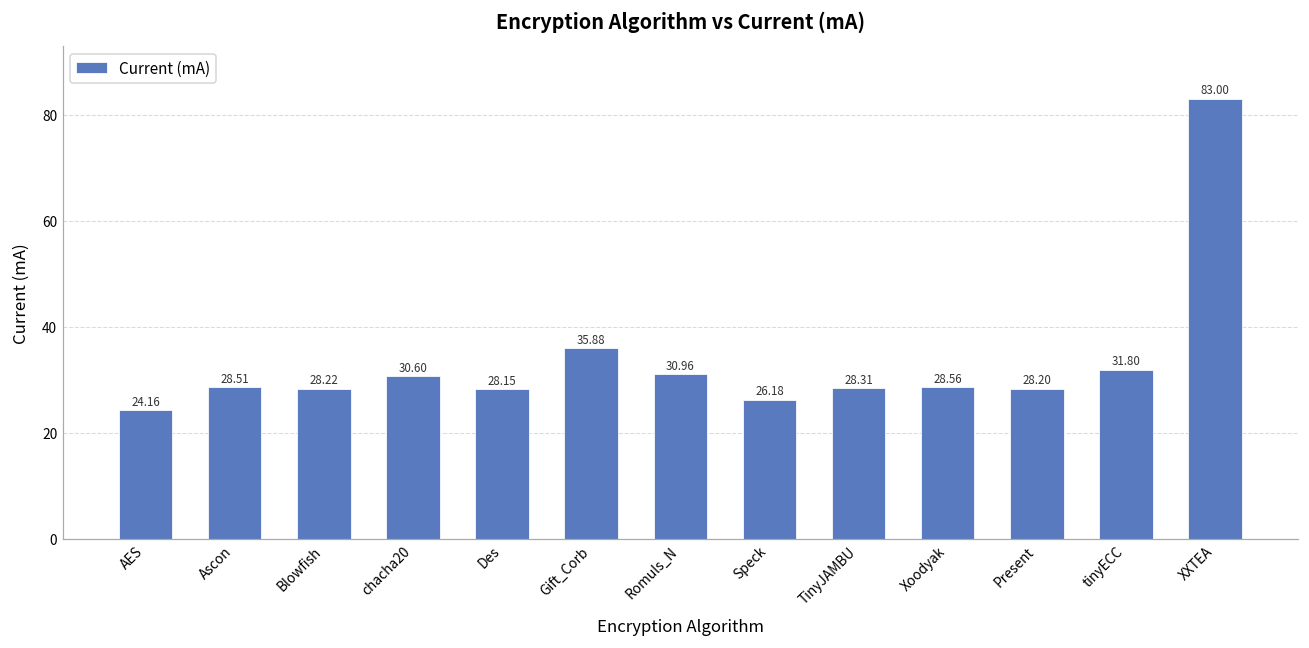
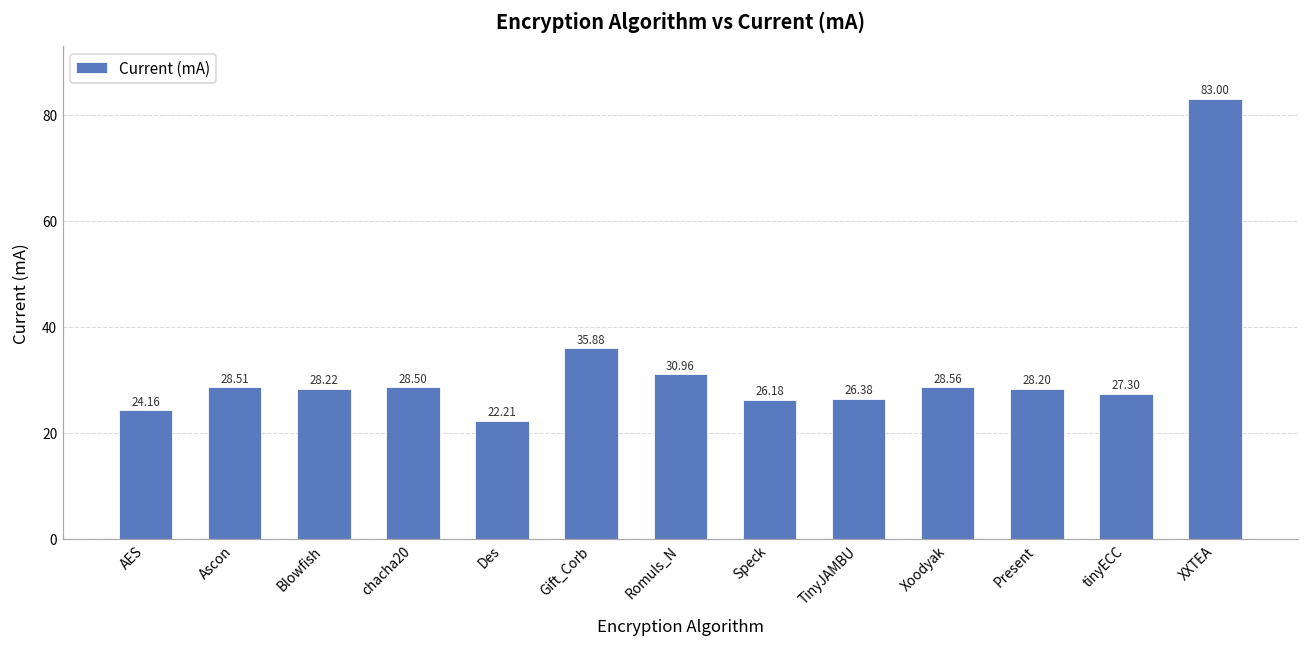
chacha20: 30.60 -> 28.50
Des: 28.15 -> 22.21
TinyJAMBU: 28.31 -> 26.38
tinyECC: 31.80 -> 27.30
